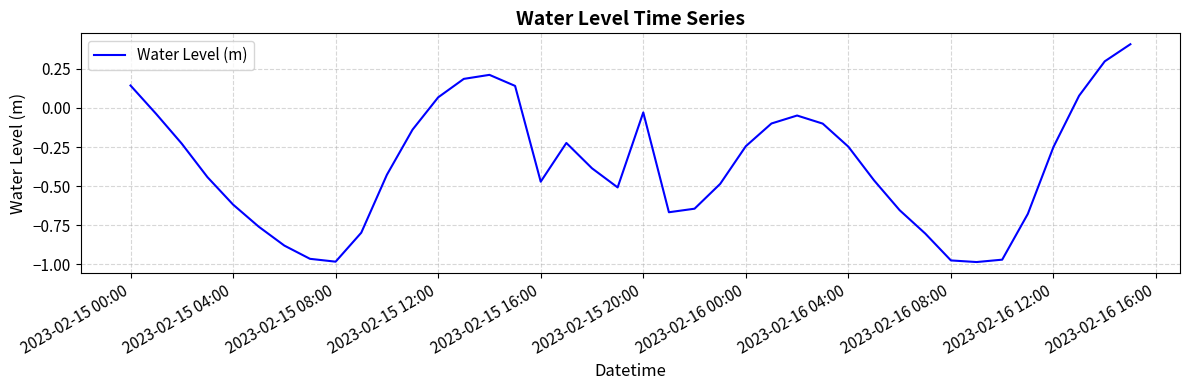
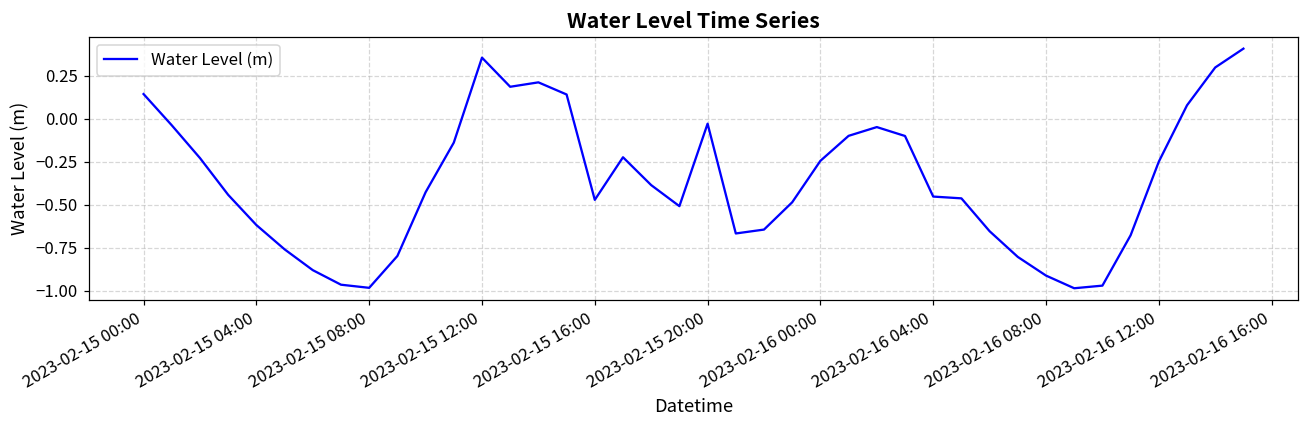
2023-02-15 12:00: 0.07 -> 0.36
2023-02-16 04:00: -0.25 -> -0.45
2023-02-16 08:00: -0.97 -> -0.91
